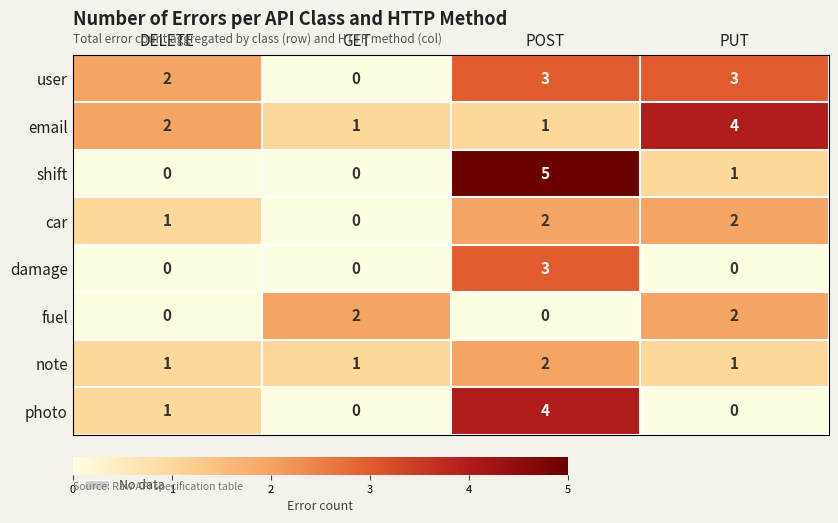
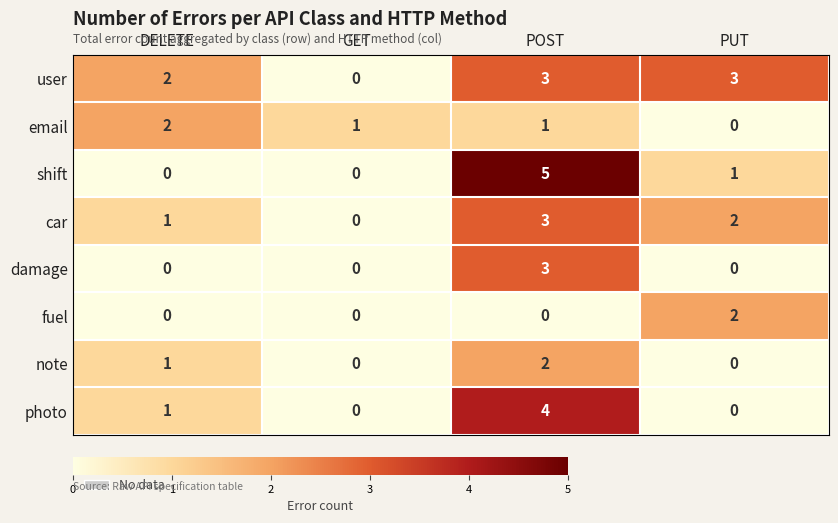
email, PUT: 4 -> 0
car, POST: 2 -> 3
fuel, GET: 2 -> 0
note, GET: 1 -> 0
note, PUT: 1 -> 0
